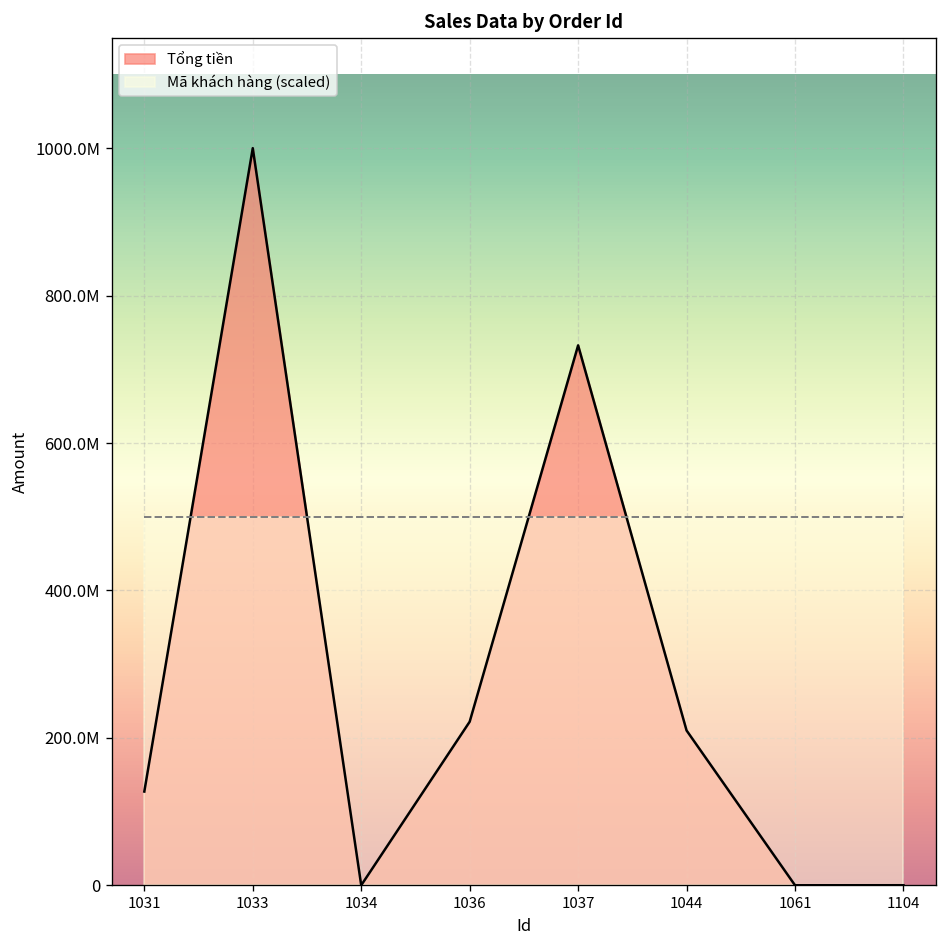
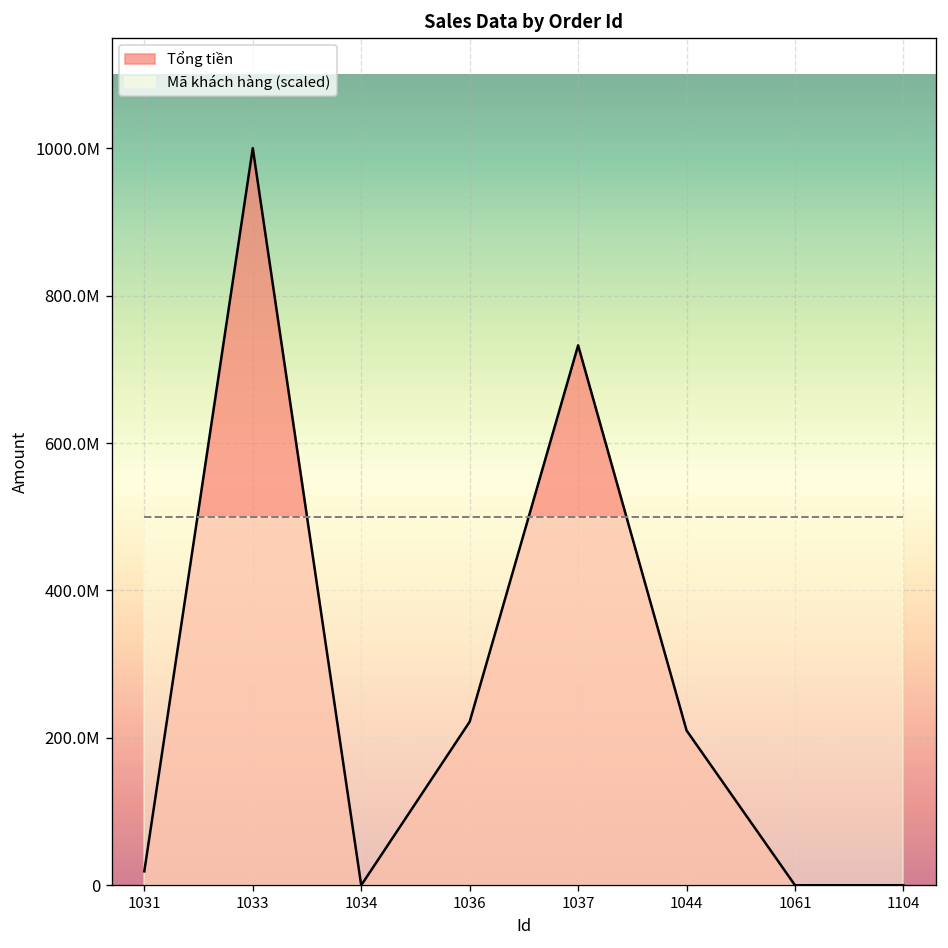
Tổng tiền, 1031: 130000000 -> 20000000
